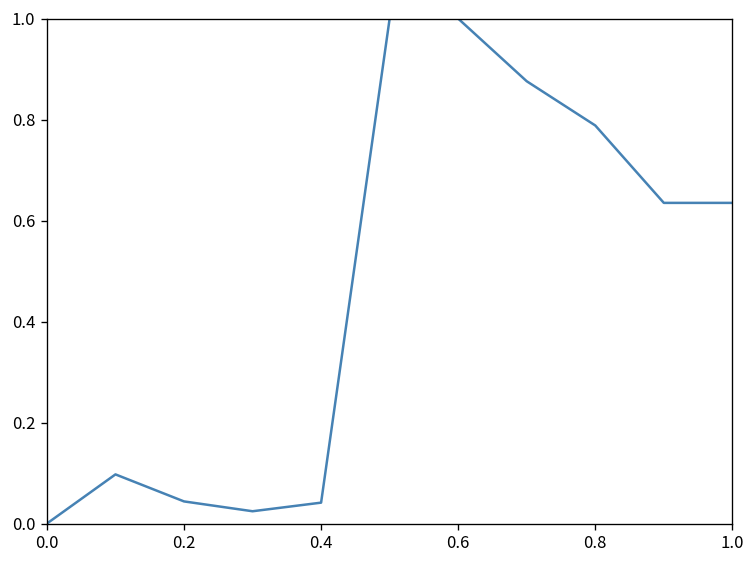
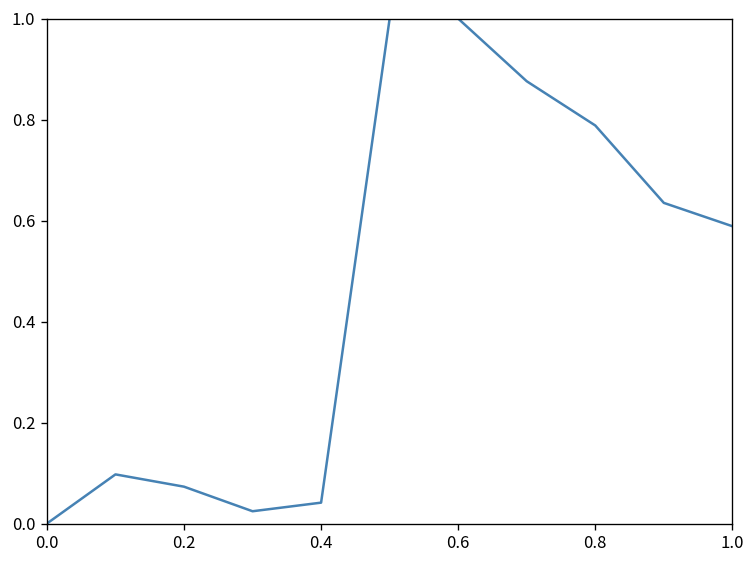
0.2: 0.04 -> 0.07
1.0: 0.64 -> 0.59
